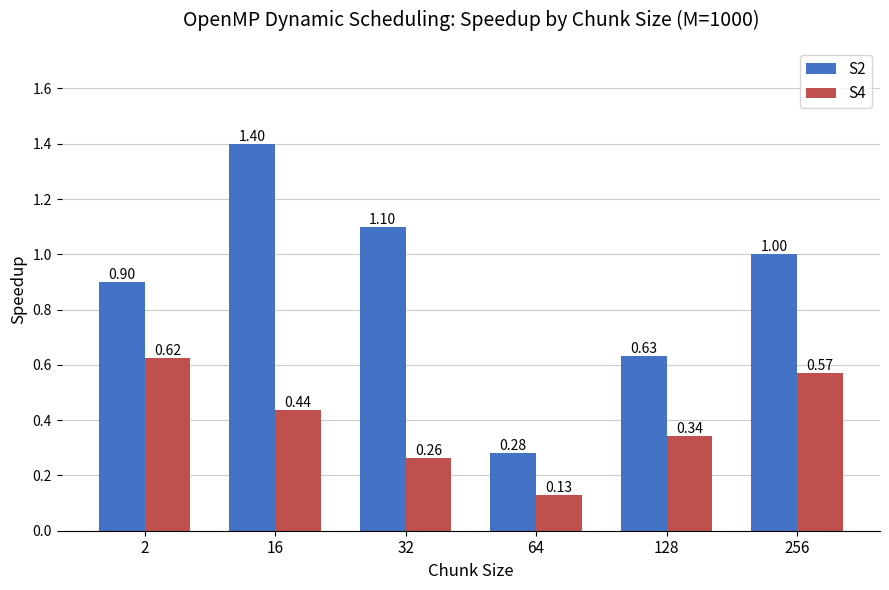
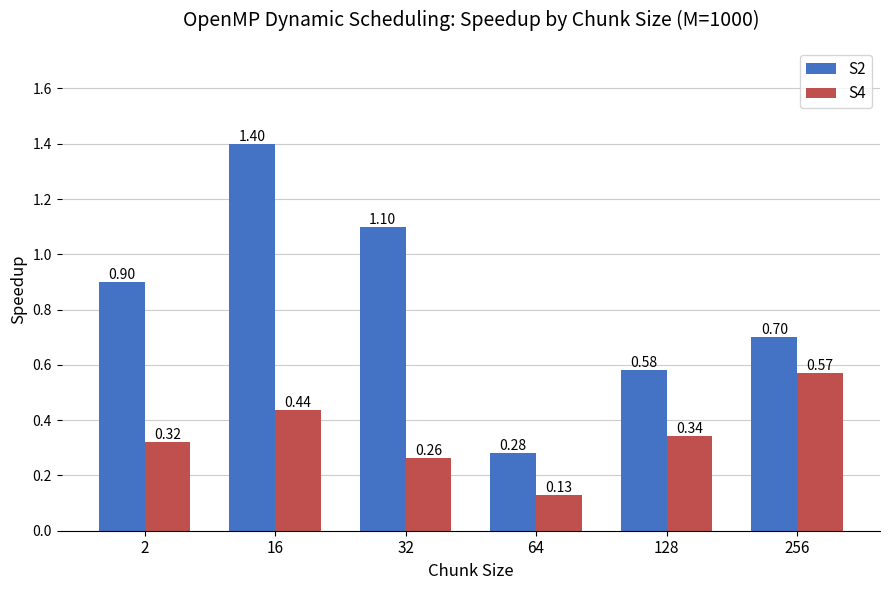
S4, 2: 0.62 -> 0.32
S2, 128: 0.63 -> 0.58
S2, 256: 1.00 -> 0.70
